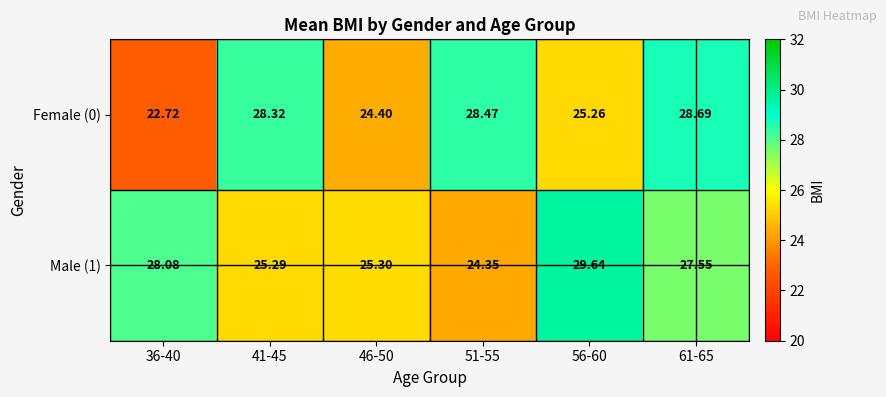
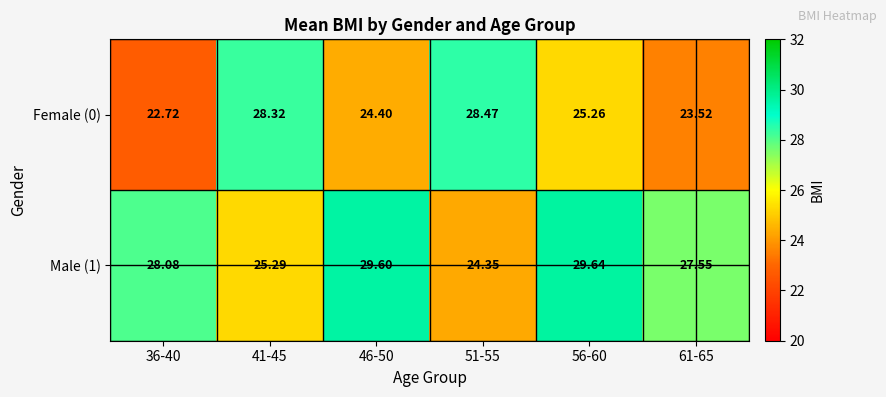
Female (0), 61-65: 28.69 -> 23.52
Male (1), 46-50: 25.30 -> 29.60
